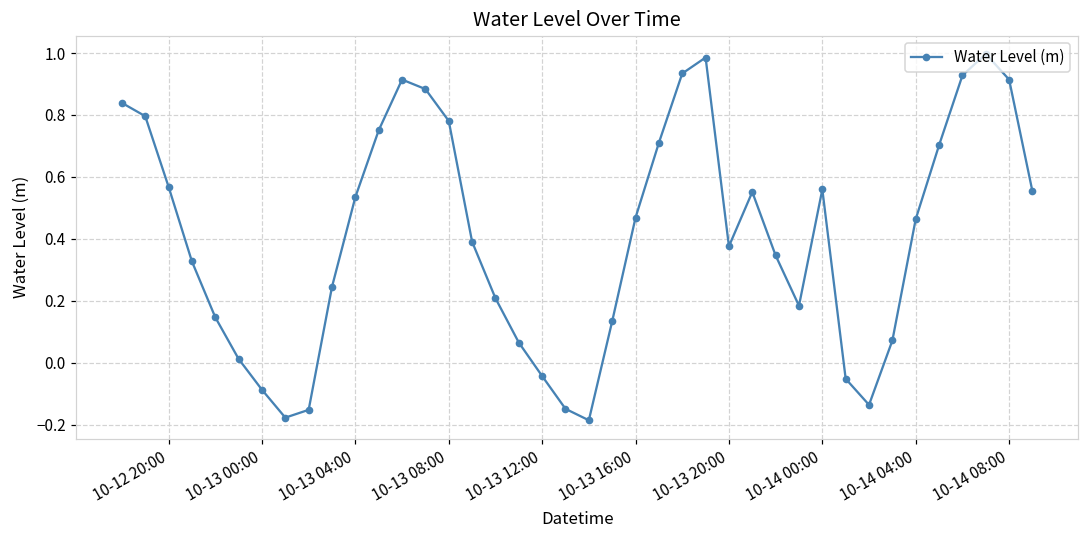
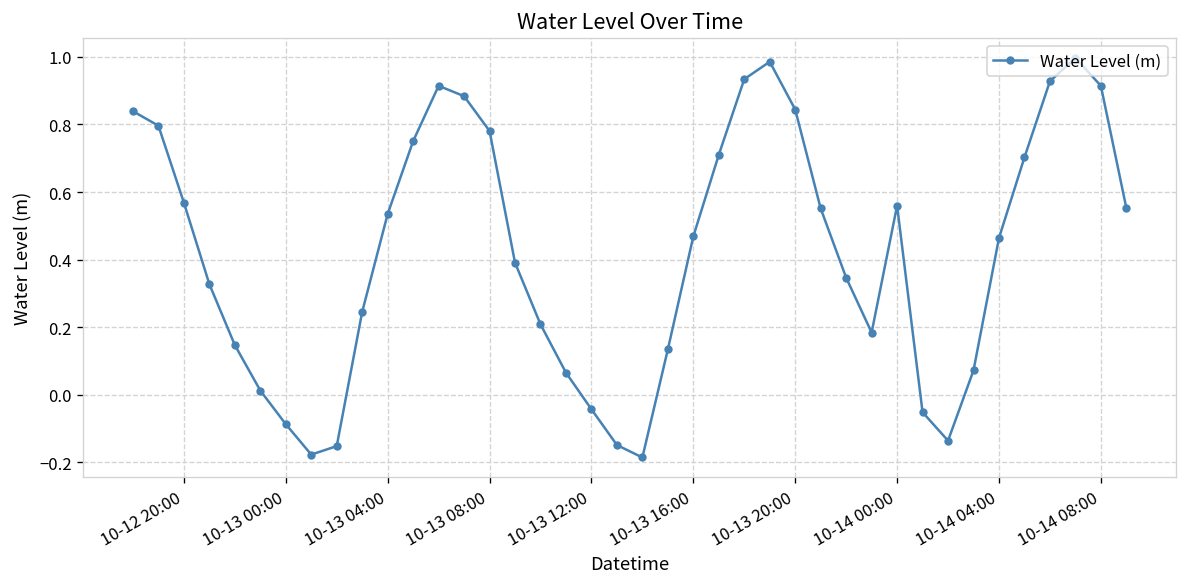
10-13 20:00: 0.38 -> 0.84
